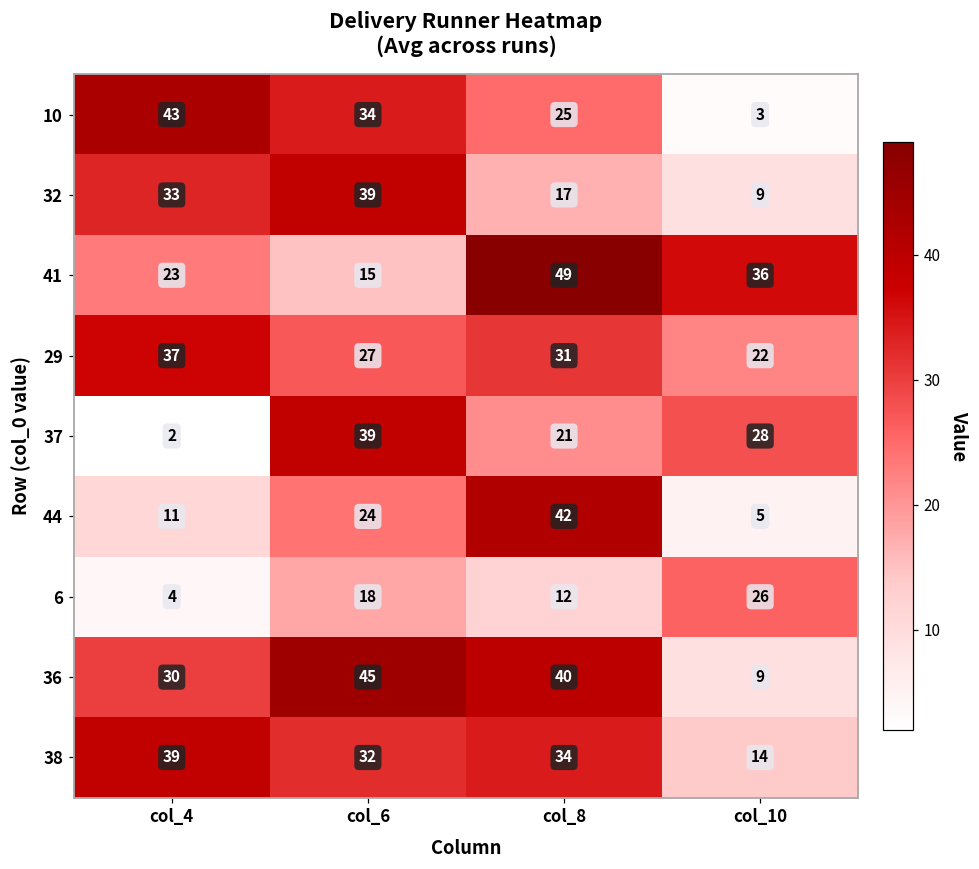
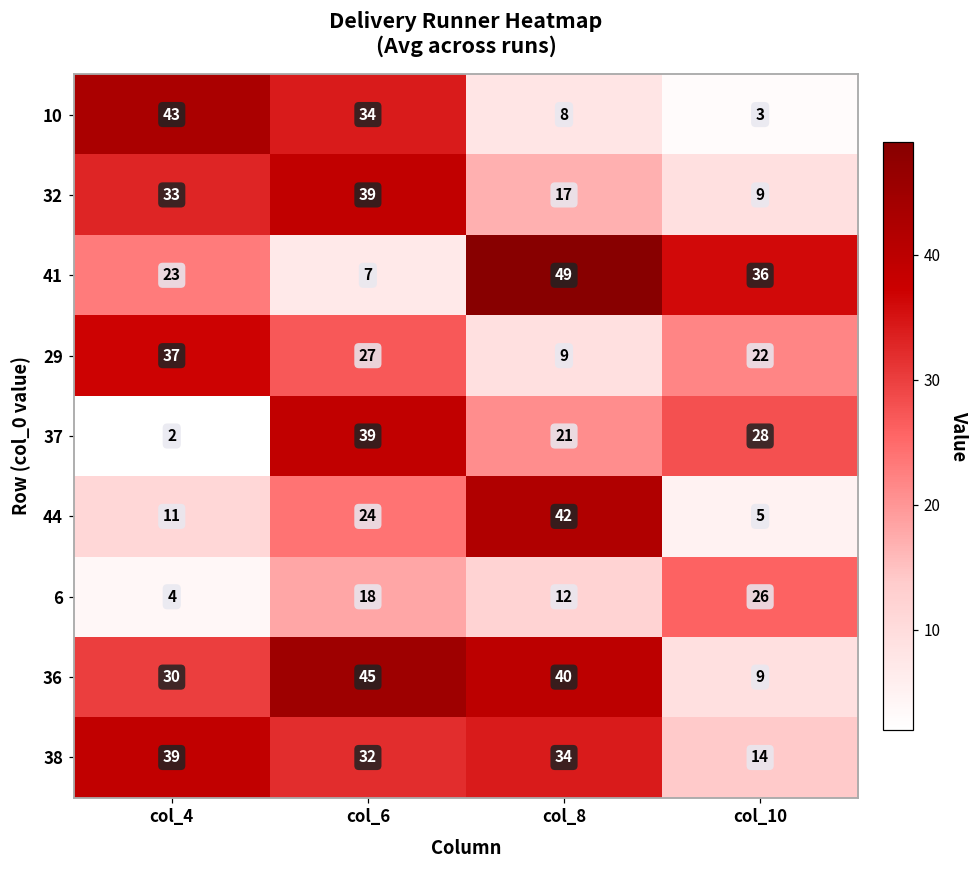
10, col_8: 25 -> 8
41, col_6: 15 -> 7
29, col_8: 31 -> 9
